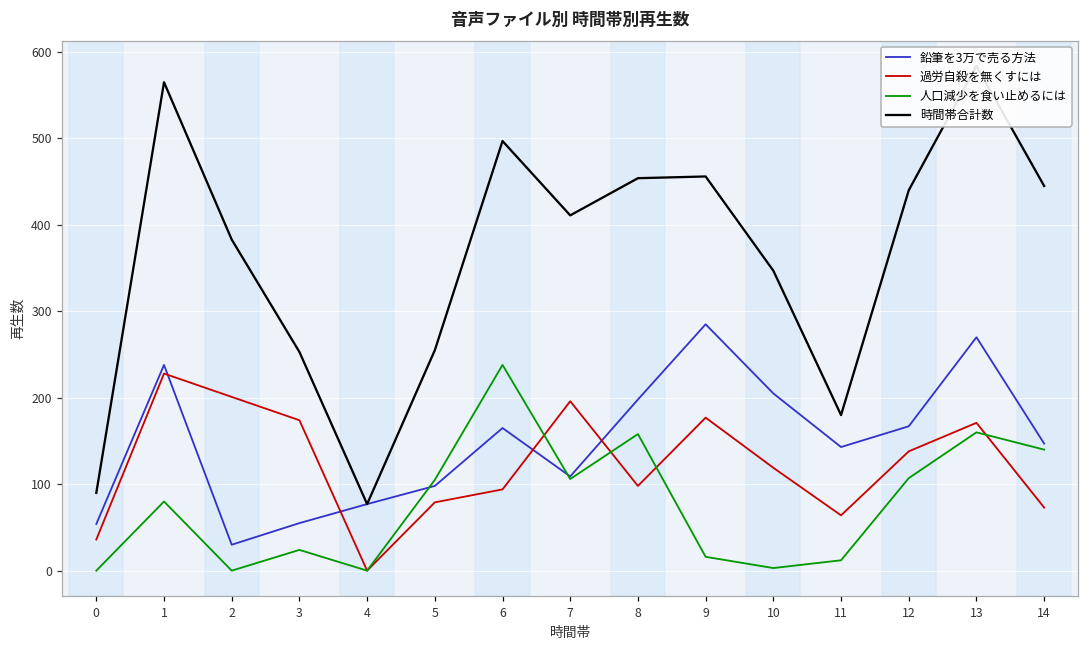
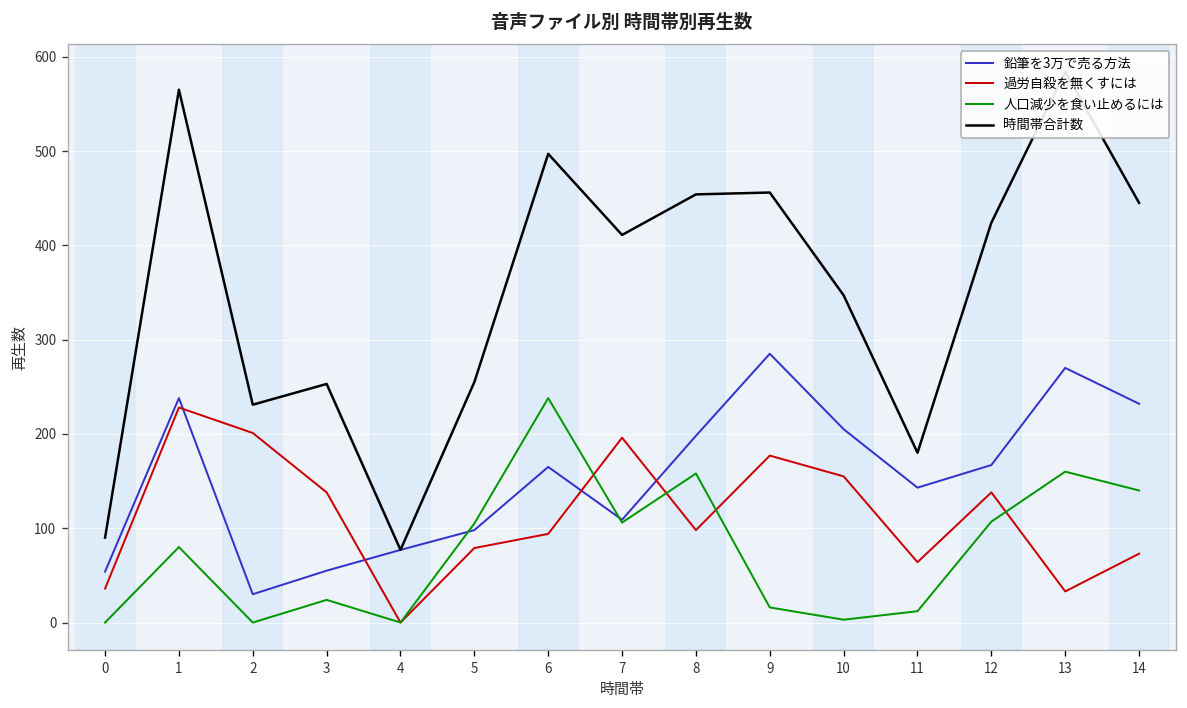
時間帯合計数, 2: 380 -> 230
過労自殺を無くすには, 3: 170 -> 140
過労自殺を無くすには, 10: 120 -> 160
時間帯合計数, 12: 440 -> 420
過労自殺を無くすには, 13: 170 -> 30
鉛筆を3万で売る方法, 14: 150 -> 230
